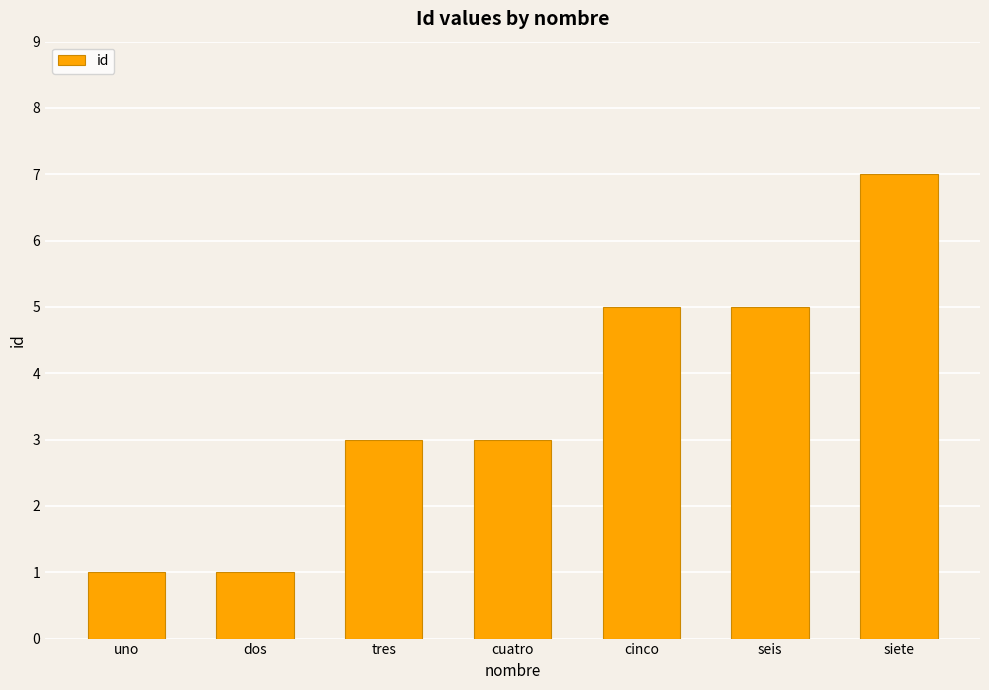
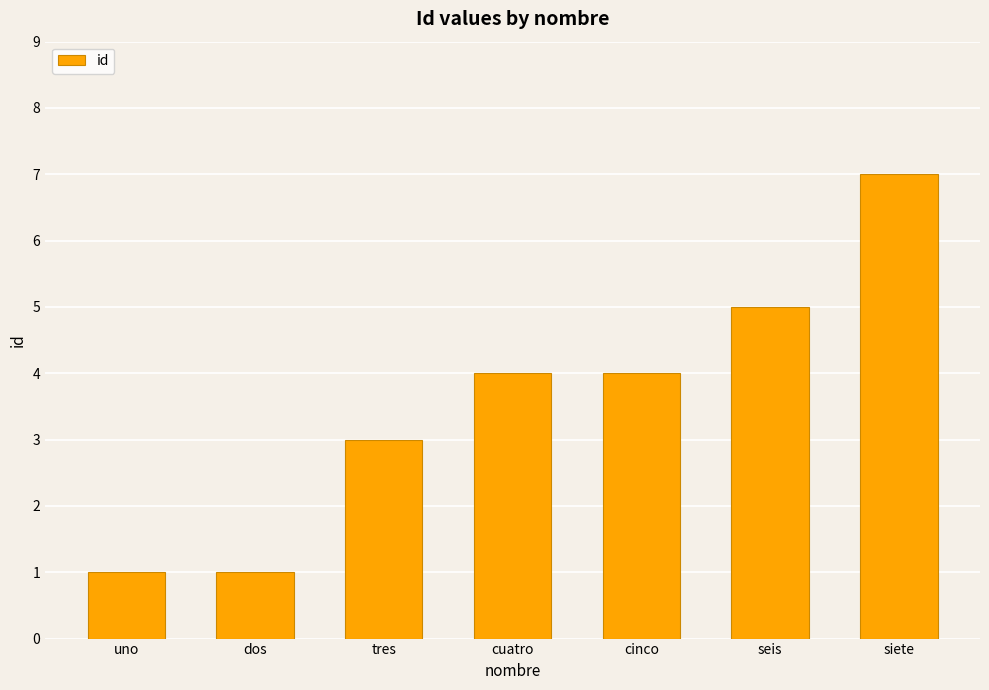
cuatro: 3 -> 4
cinco: 5 -> 4
